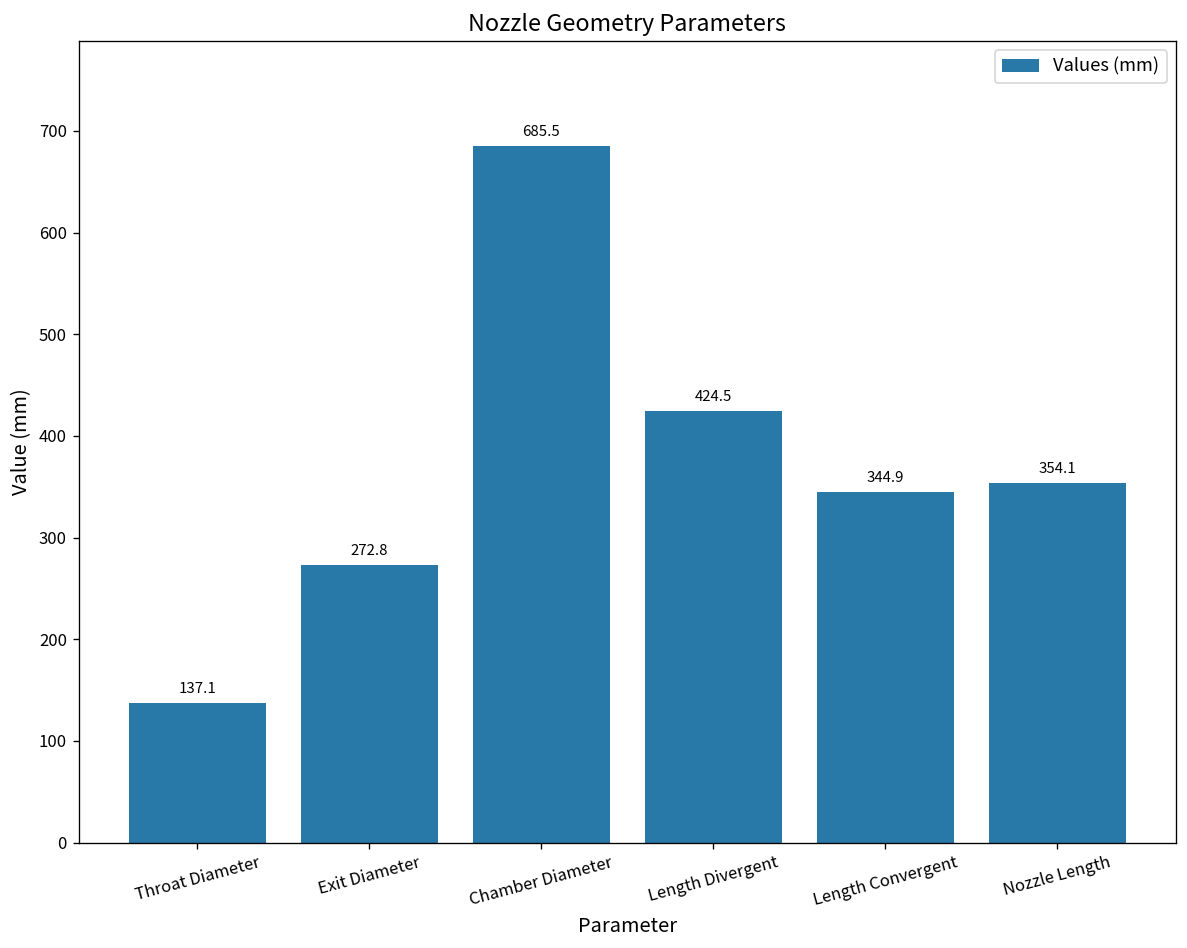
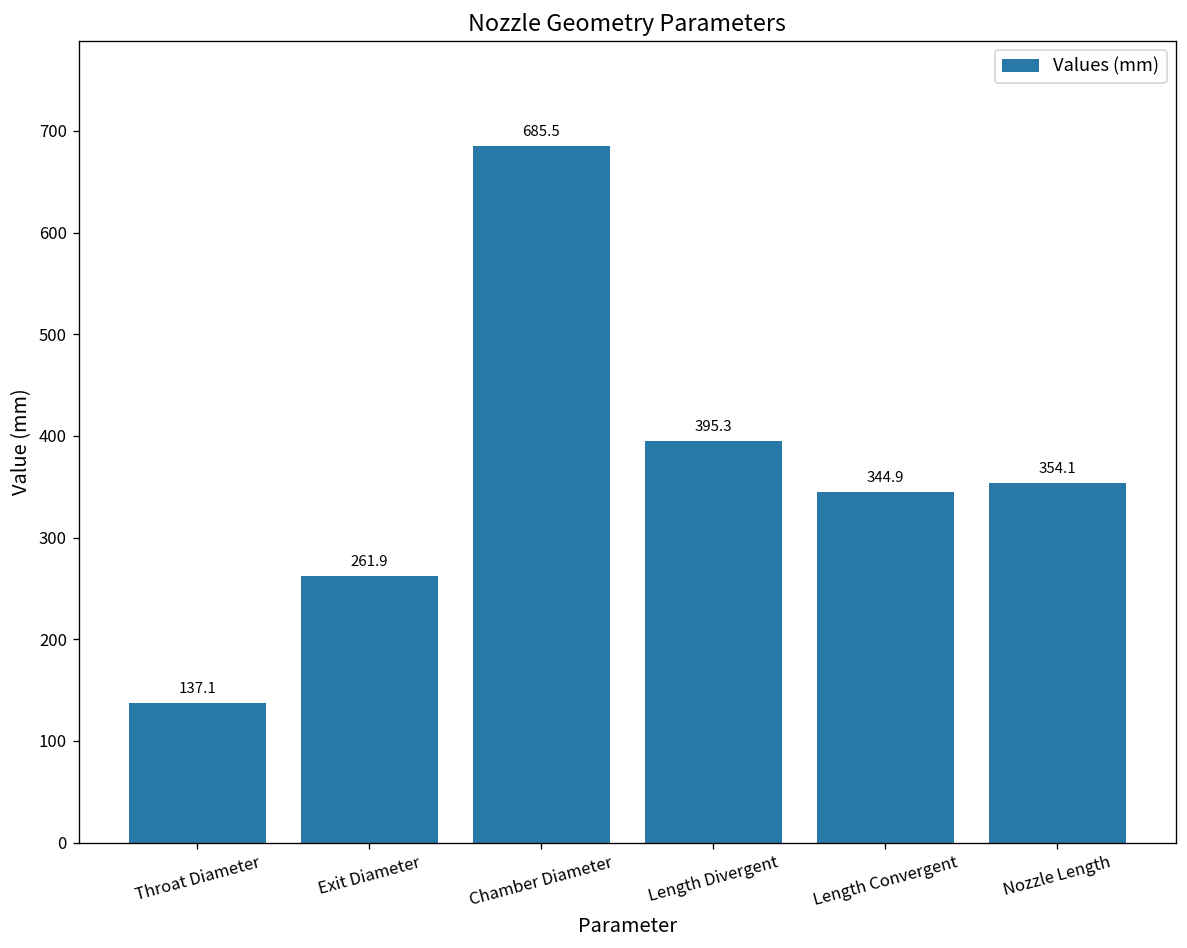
Exit Diameter: 272.8 -> 261.9
Length Divergent: 424.5 -> 395.3
